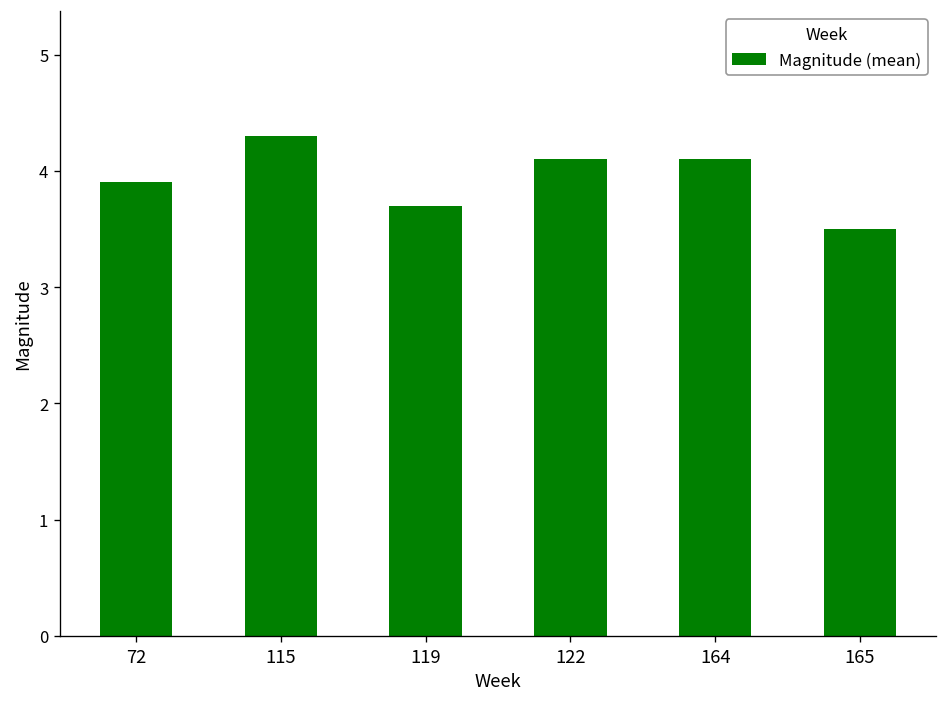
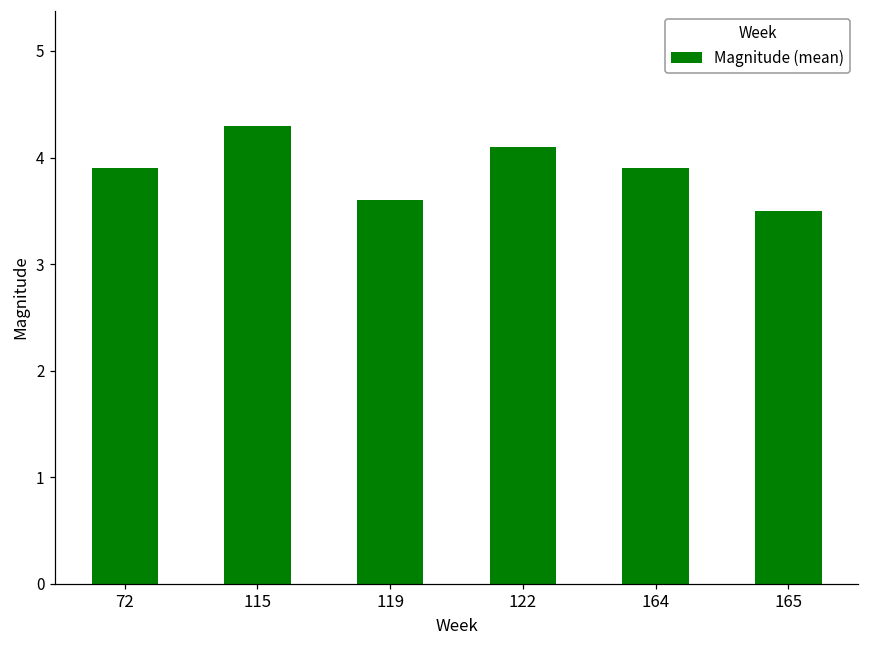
119: 3.7 -> 3.6
164: 4.1 -> 3.9
